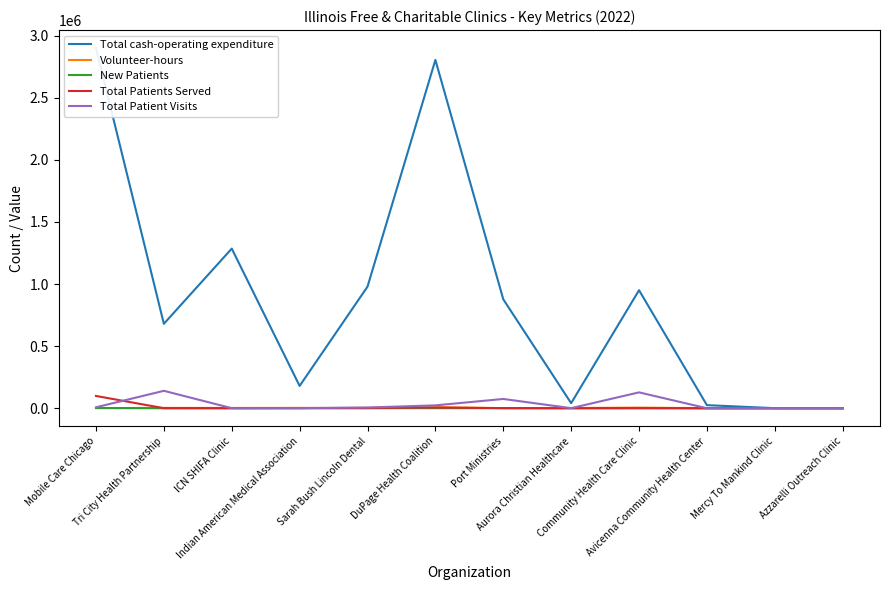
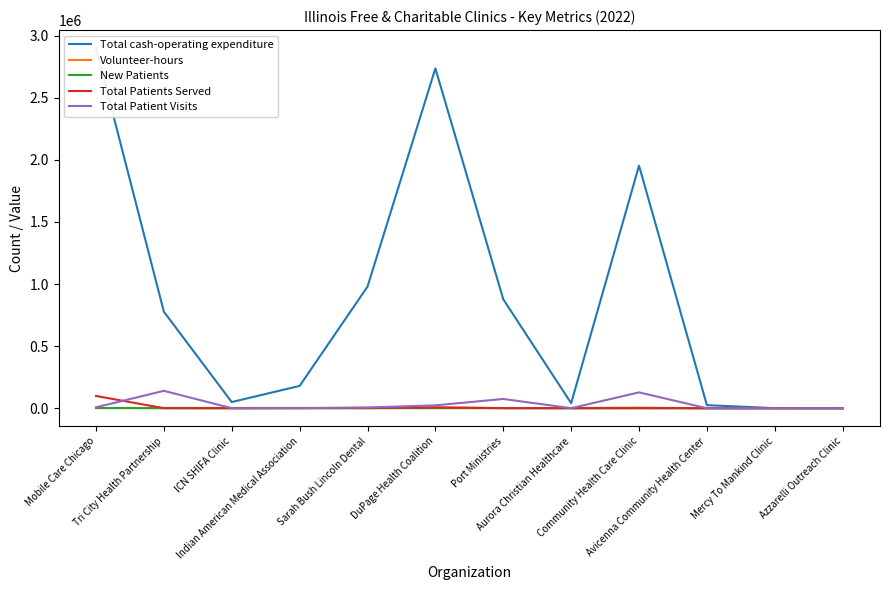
Total cash-operating expenditure, Tri City Health Partnership: 680000 -> 780000
Total cash-operating expenditure, ICN SHIFA Clinic: 1290000 -> 50000
Total cash-operating expenditure, DuPage Health Coalition: 2800000 -> 2740000
Total cash-operating expenditure, Community Health Care Clinic: 950000 -> 1950000
